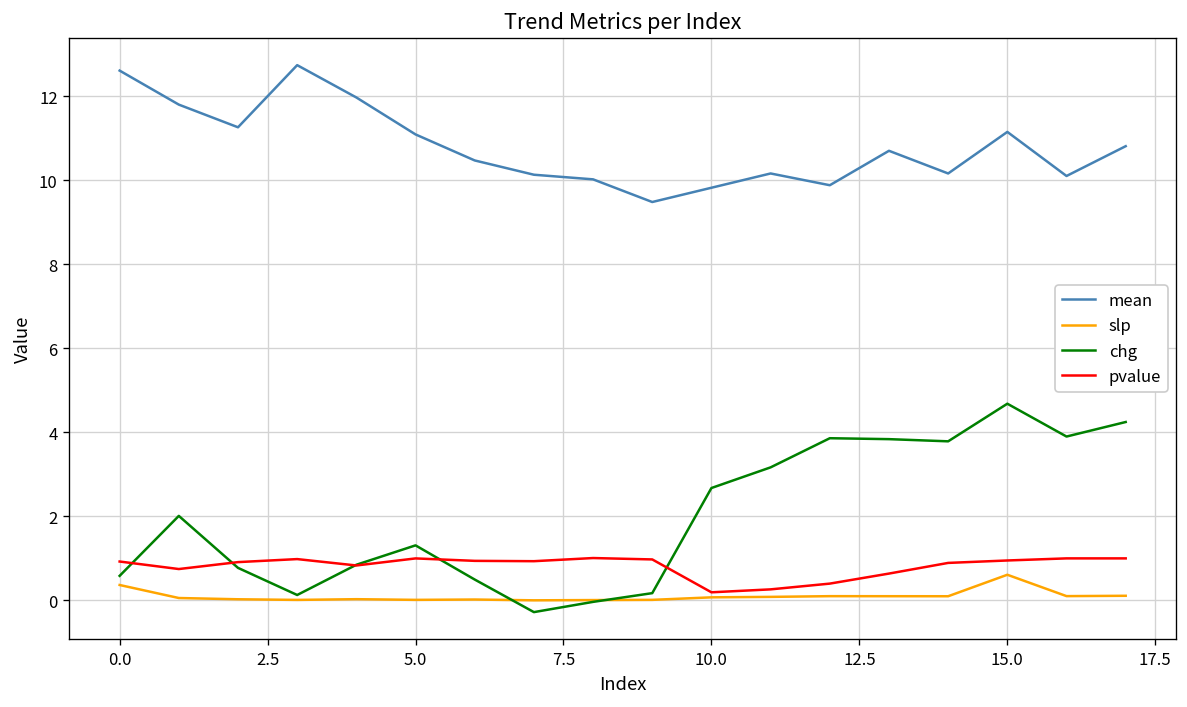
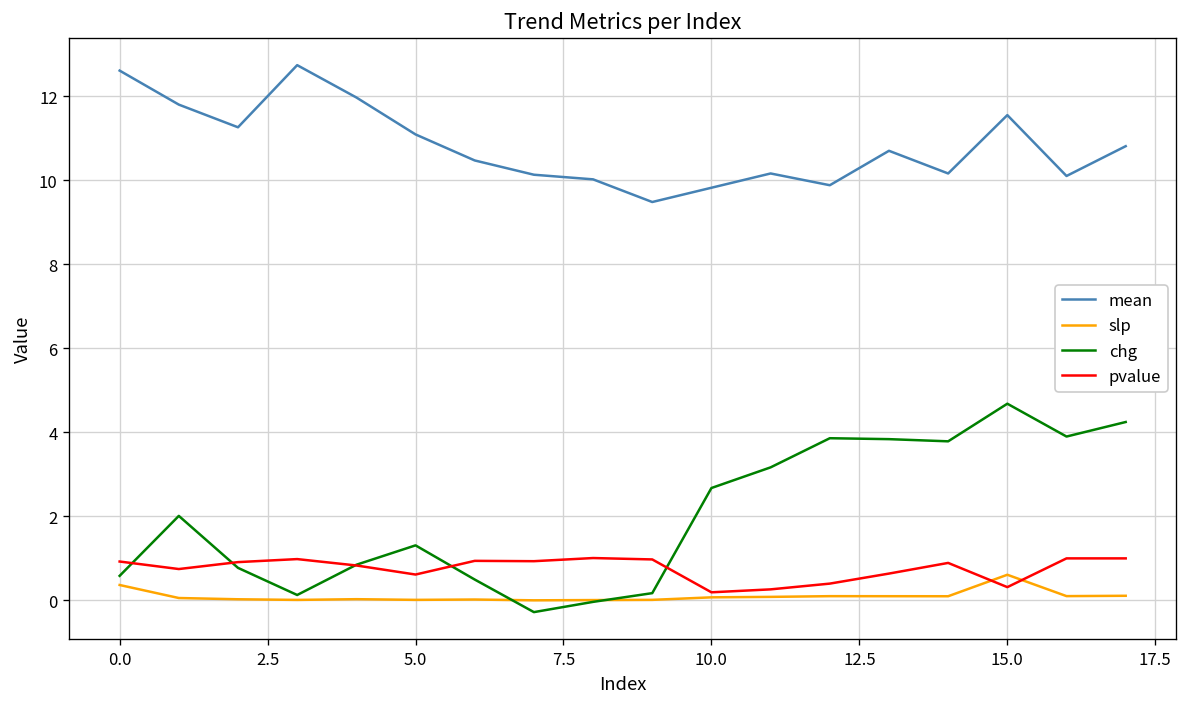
pvalue, 5.0: 1.0 -> 0.6
mean, 15.0: 11.2 -> 11.6
pvalue, 15.0: 0.9 -> 0.3
